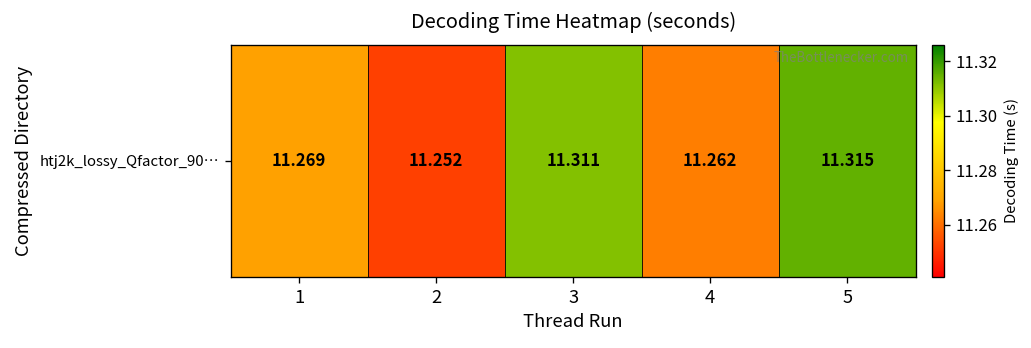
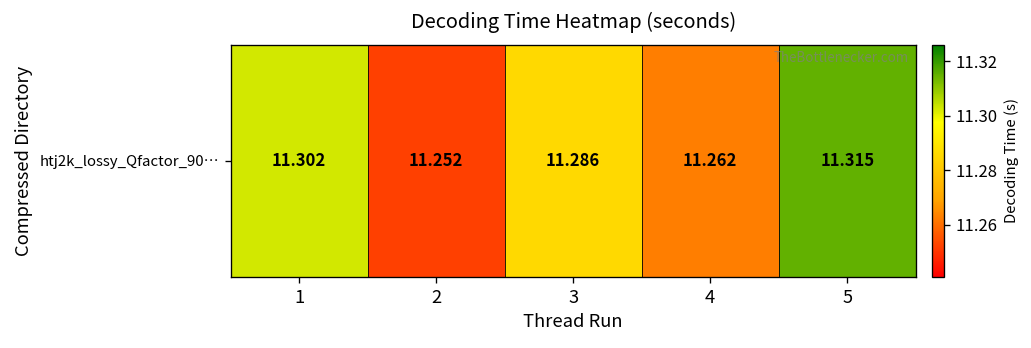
htj2k_lossy_Qfactor_90…, 1: 11.269 -> 11.302
htj2k_lossy_Qfactor_90…, 3: 11.311 -> 11.286
